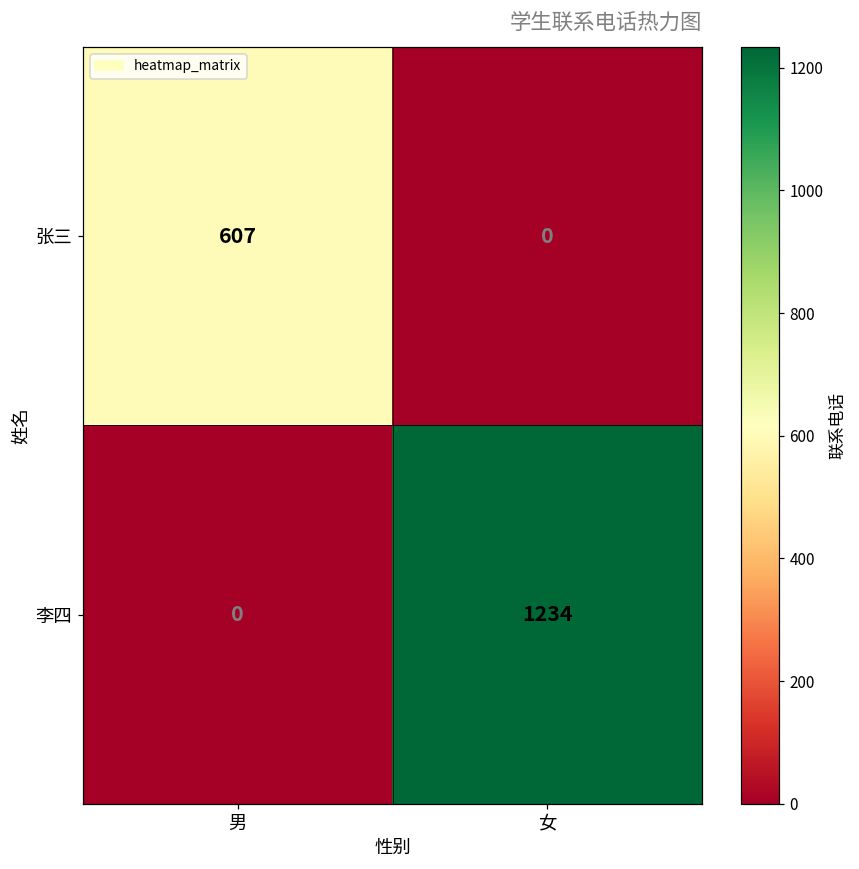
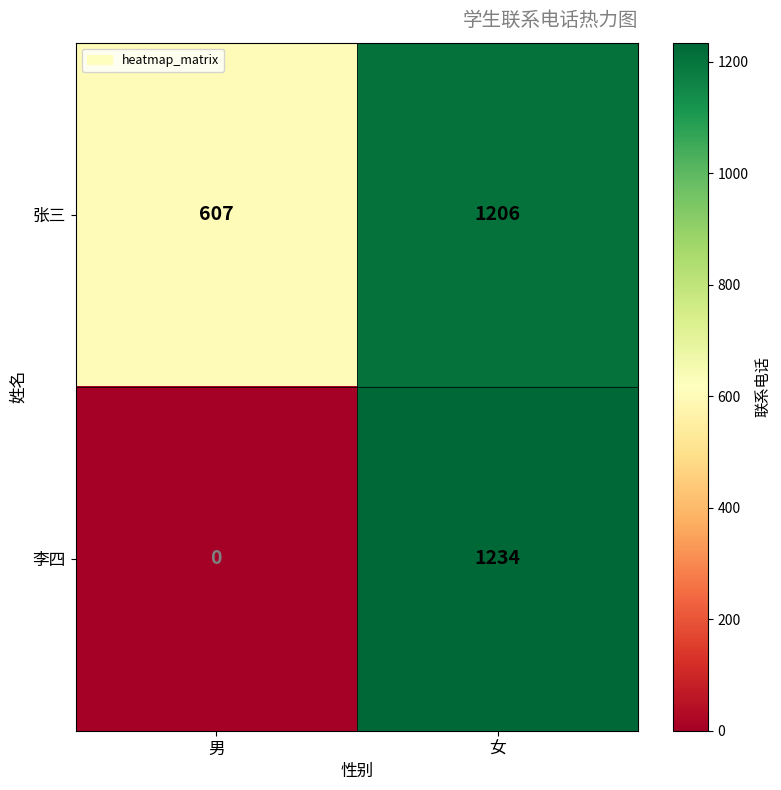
张三, 女: 0 -> 1206
